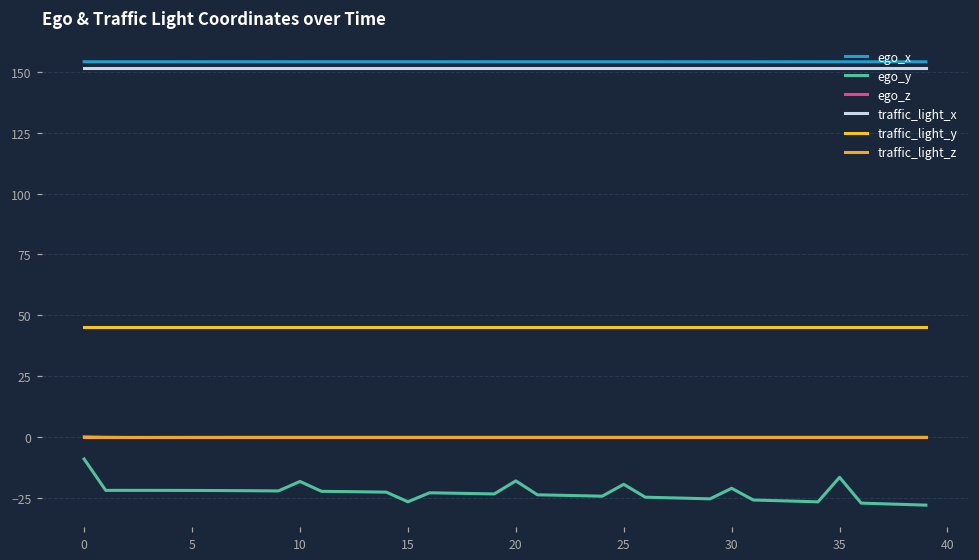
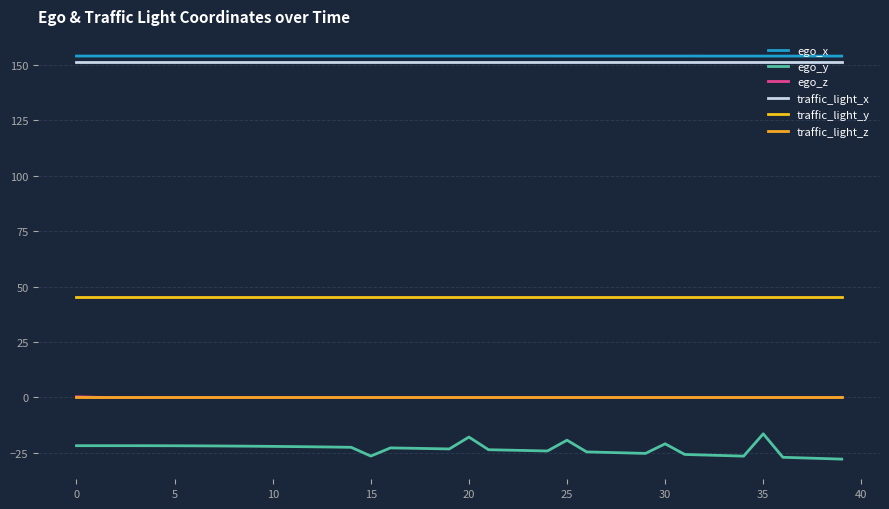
ego_y, 0: -9 -> -22
ego_y, 10: -18 -> -22
